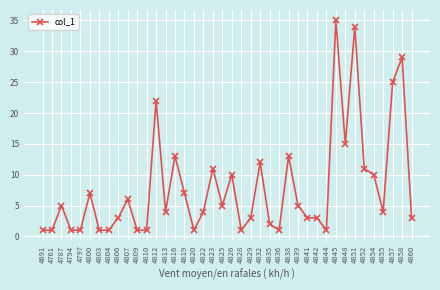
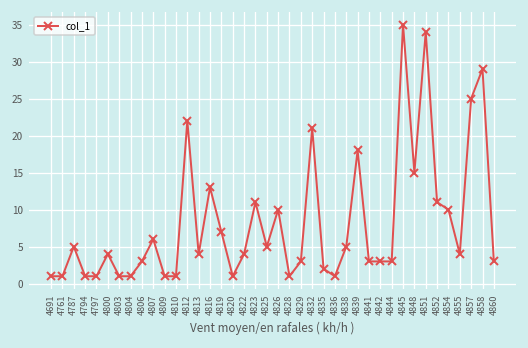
4800: 7 -> 4
4832: 12 -> 21
4838: 13 -> 5
4839: 5 -> 18
4844: 1 -> 3
